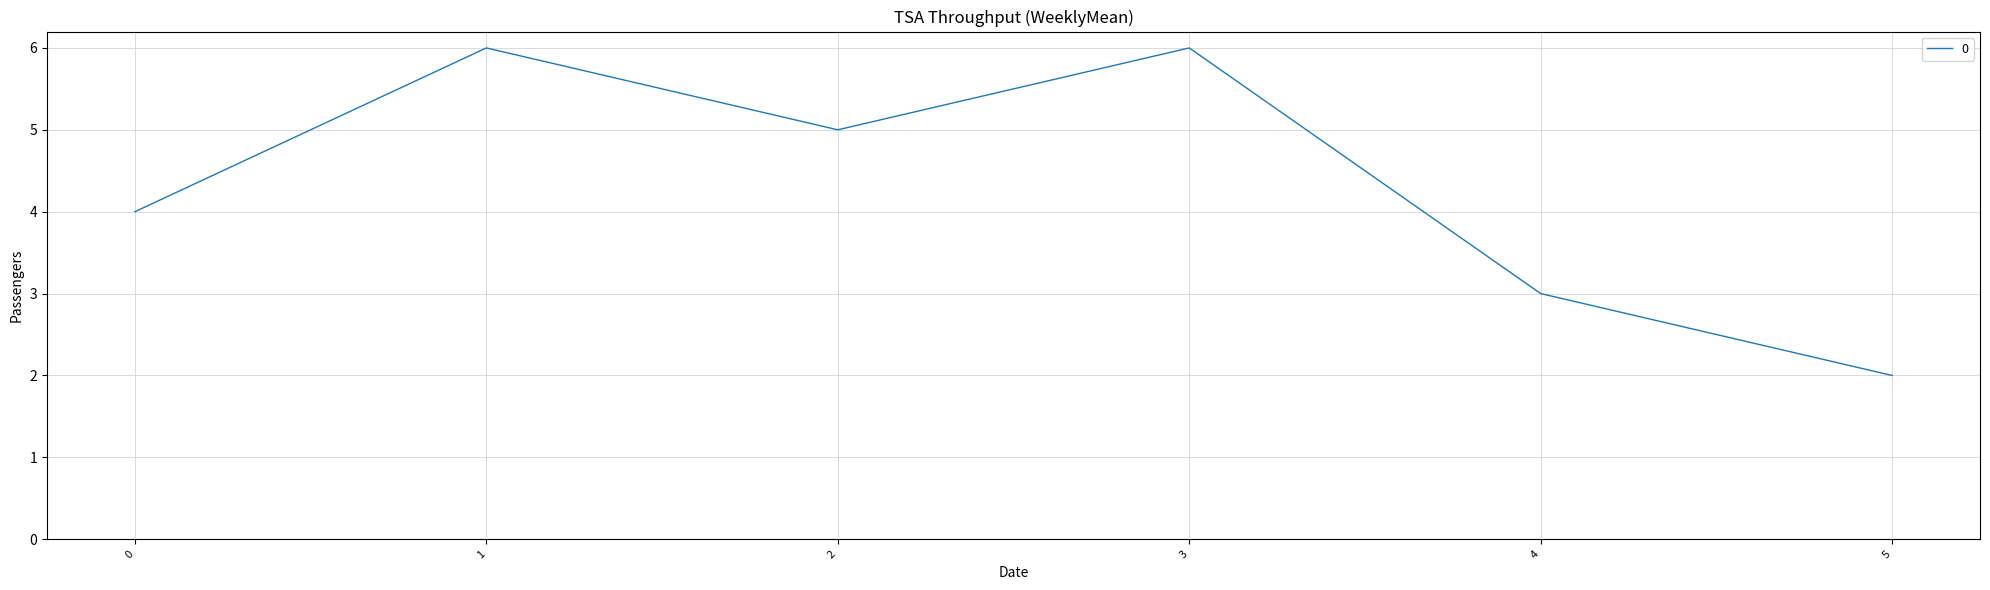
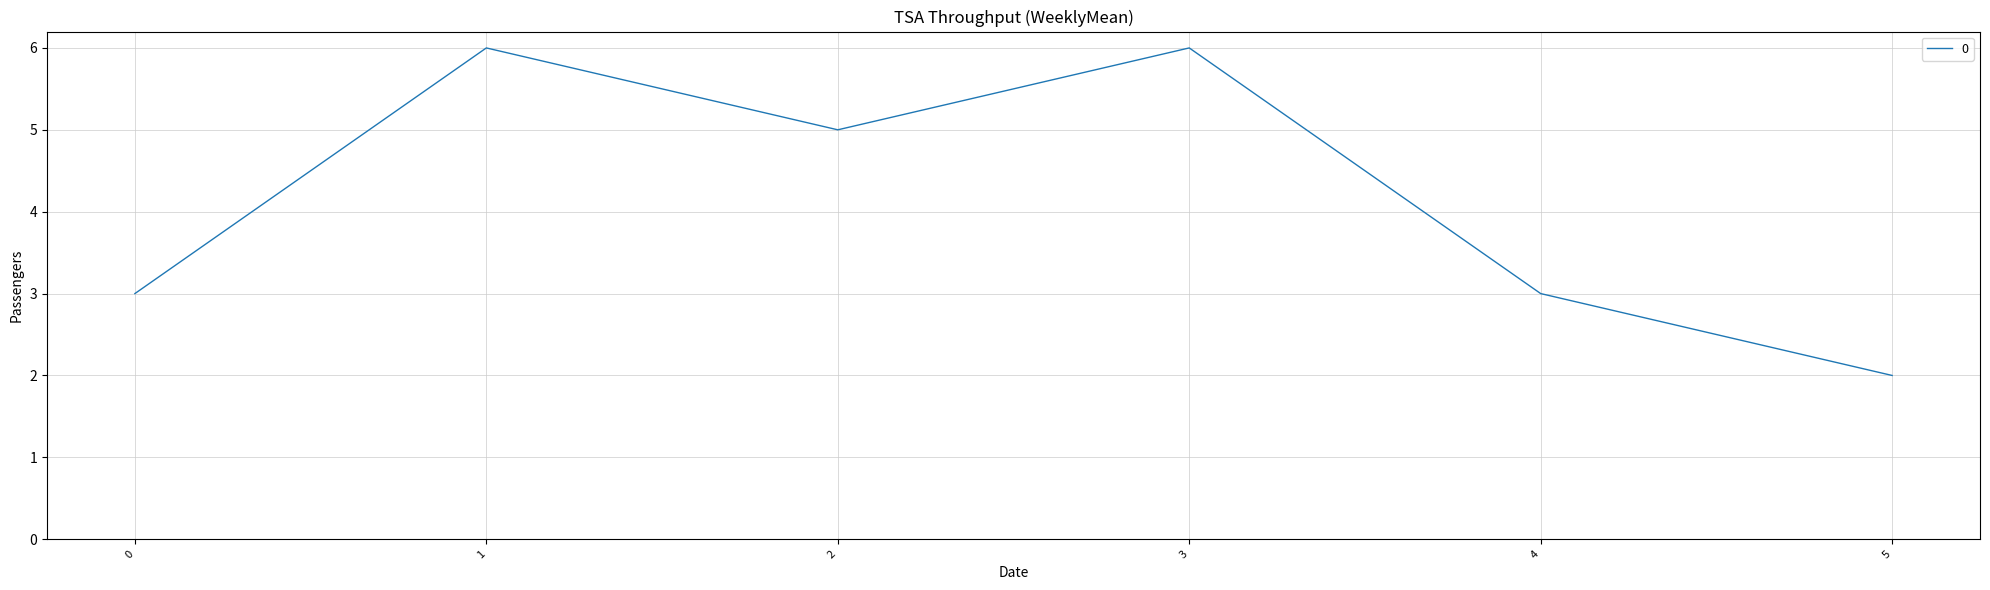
0: 4 -> 3
